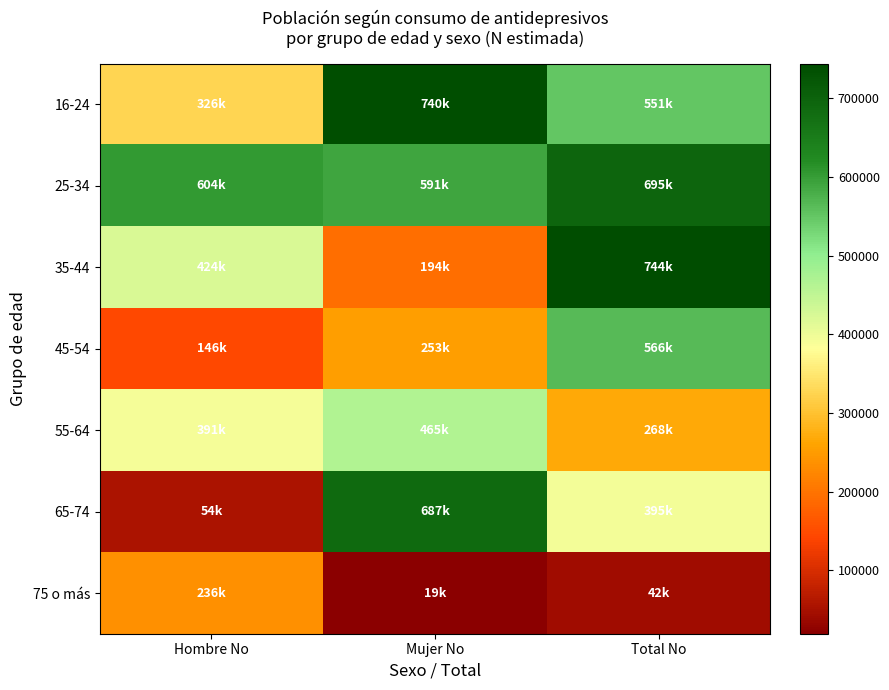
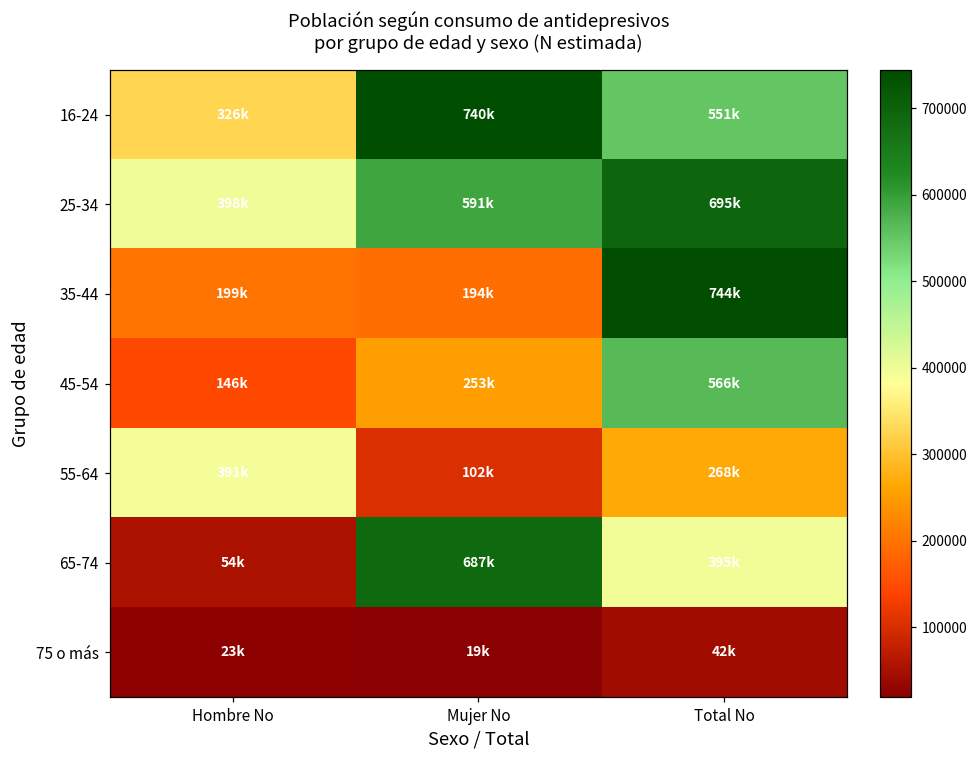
25-34, Hombre No: 604k -> 398k
35-44, Hombre No: 424k -> 199k
55-64, Mujer No: 465k -> 102k
75 o más, Hombre No: 236k -> 23k
